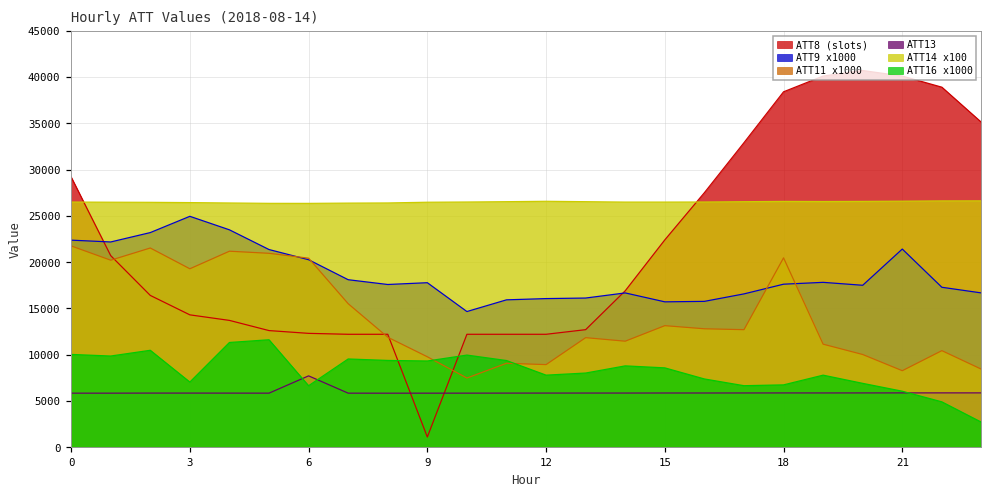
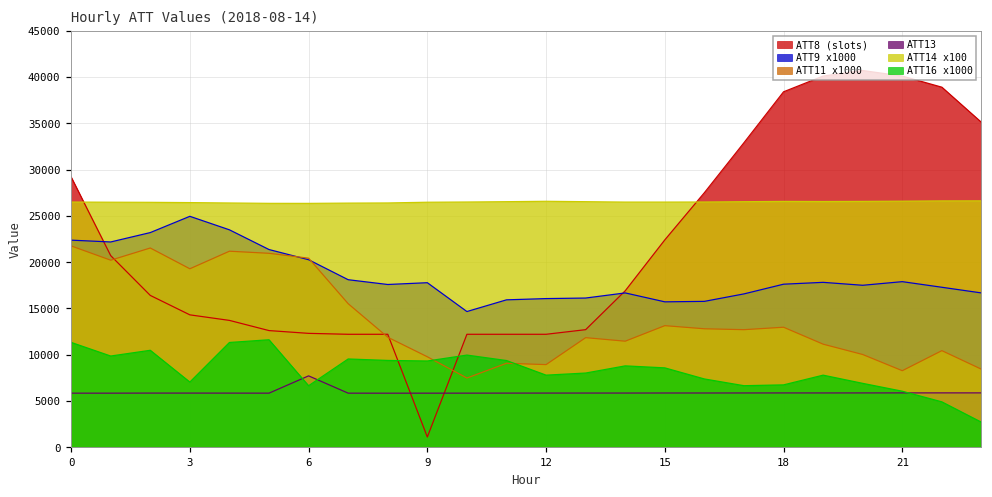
ATT16 x1000, 0: 10000 -> 11000
ATT11 x1000, 18: 20000 -> 13000
ATT9 x1000, 21: 21000 -> 18000
